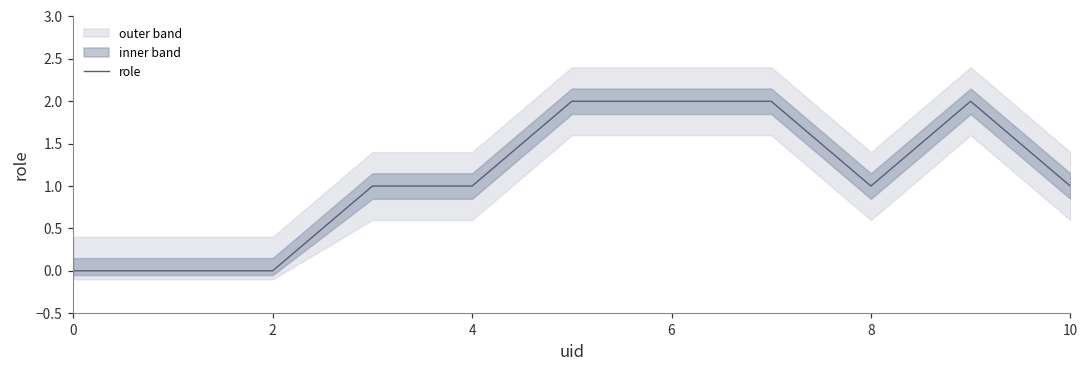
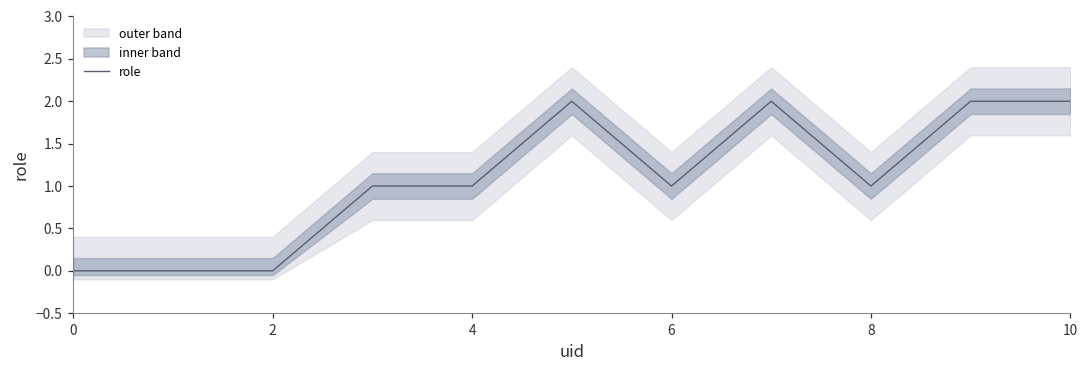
role, 6: 2 -> 1
role, 10: 1 -> 2
